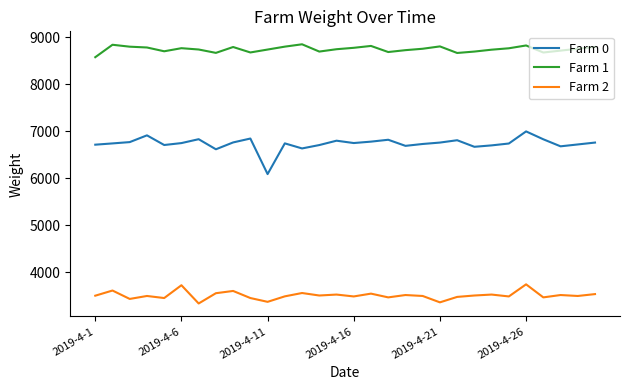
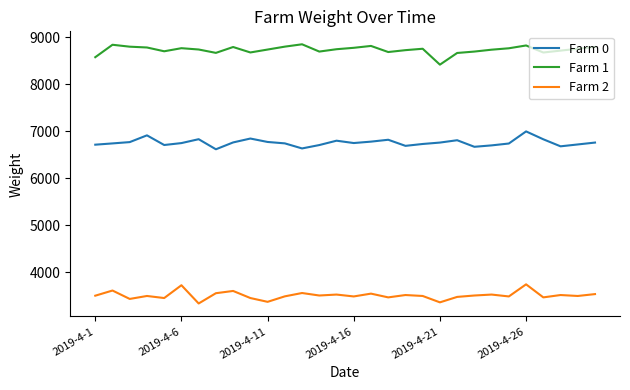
Farm 0, 2019-4-11: 6100 -> 6800
Farm 1, 2019-4-21: 8800 -> 8400
